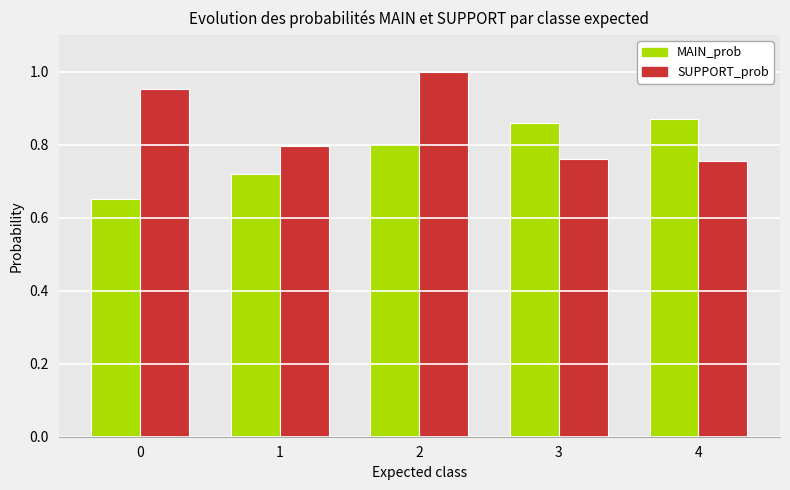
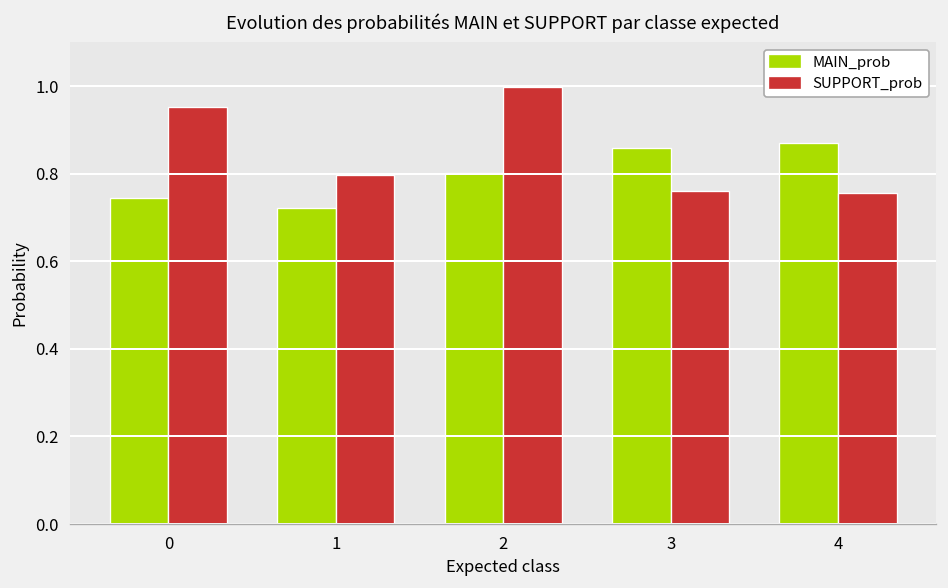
MAIN_prob, 0: 0.65 -> 0.74
